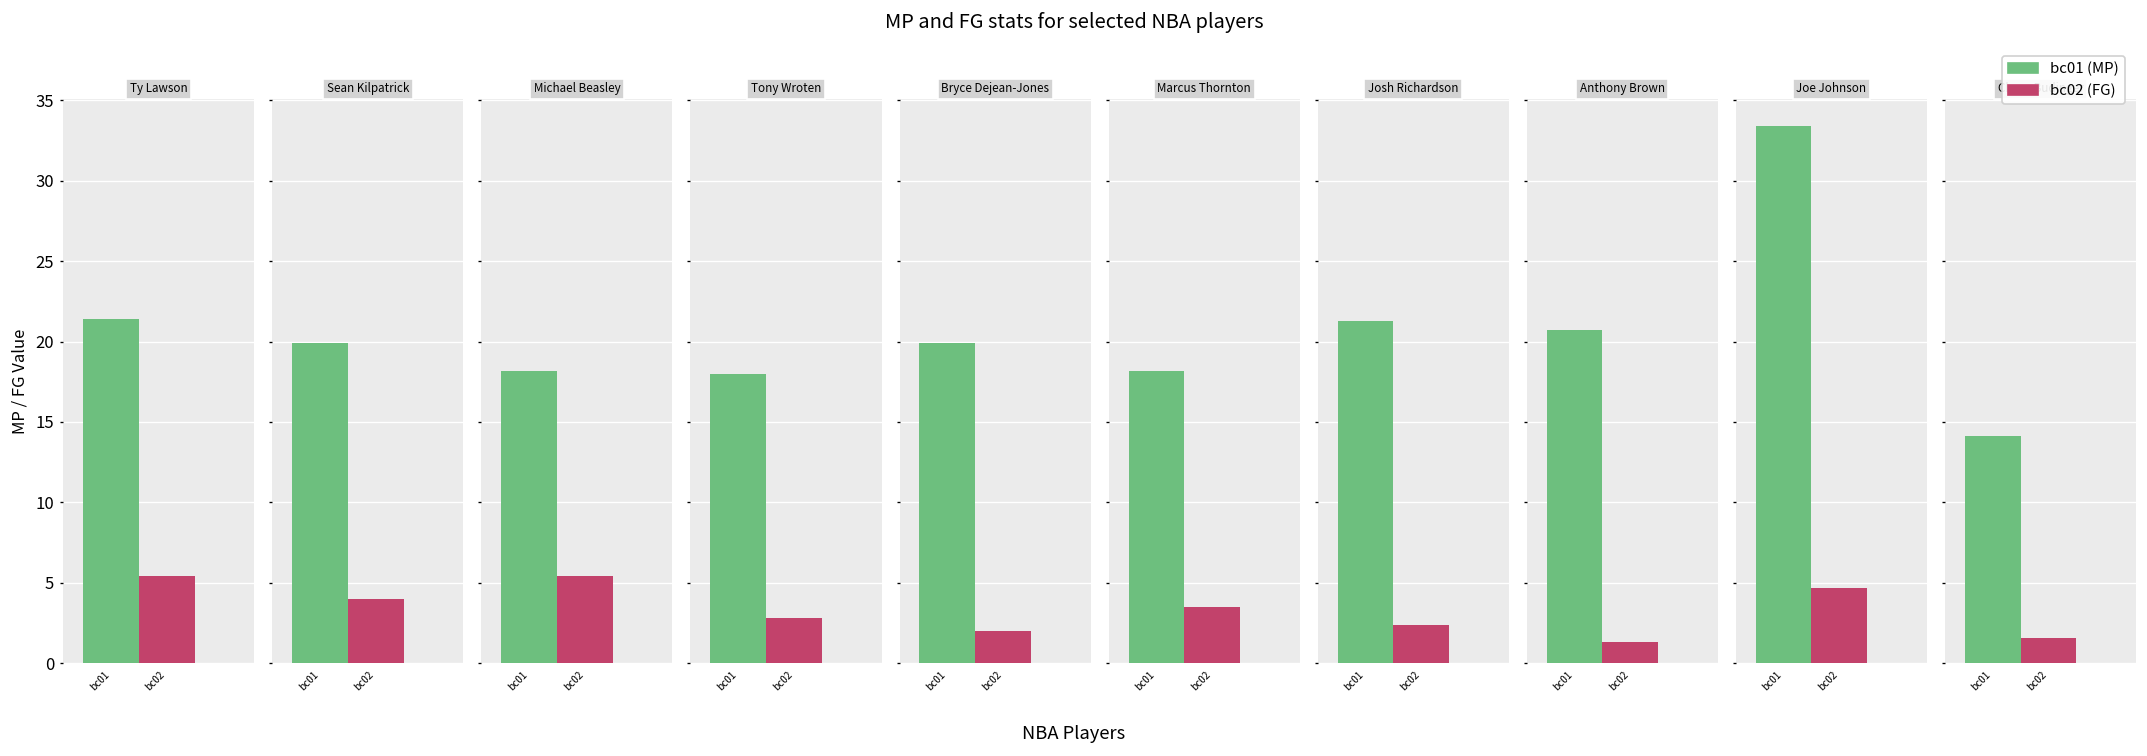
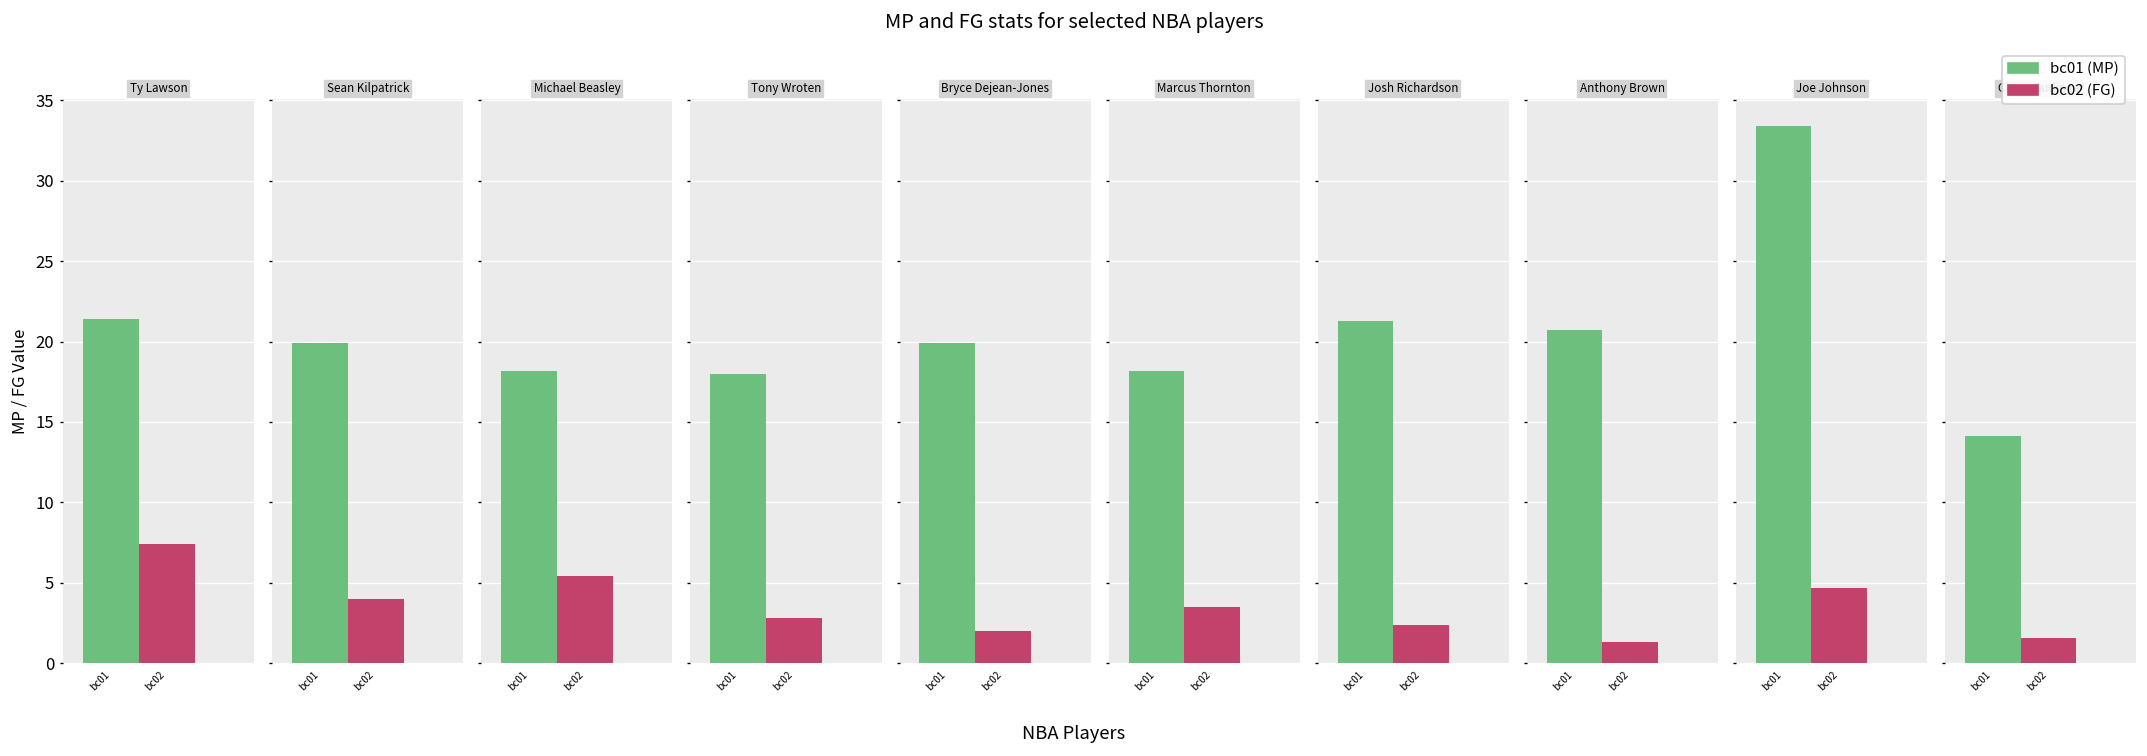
Ty Lawson, bc02: 5.4 -> 7.4
